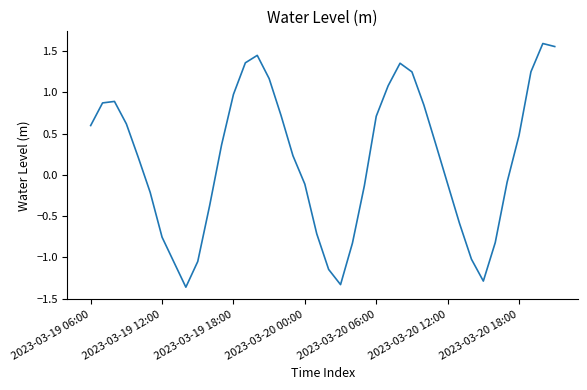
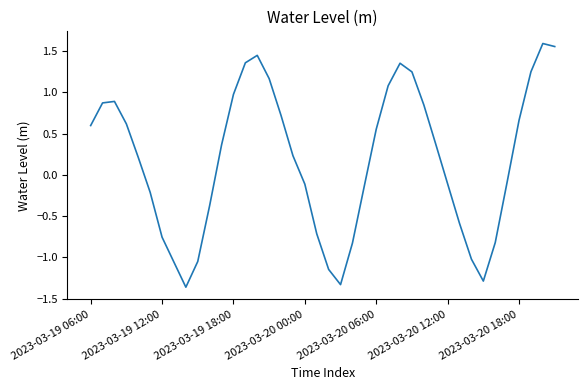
2023-03-20 06:00: 0.7 -> 0.6
2023-03-20 18:00: 0.5 -> 0.7
